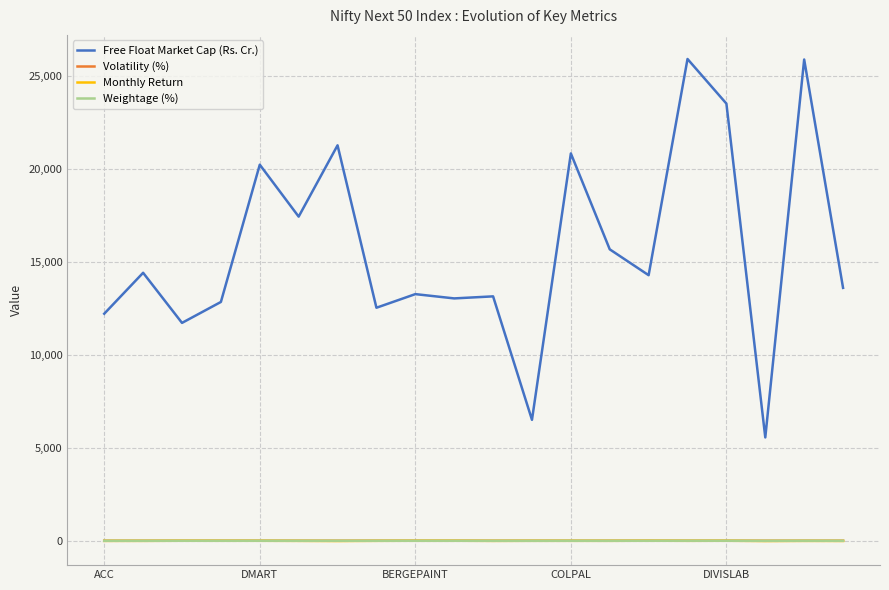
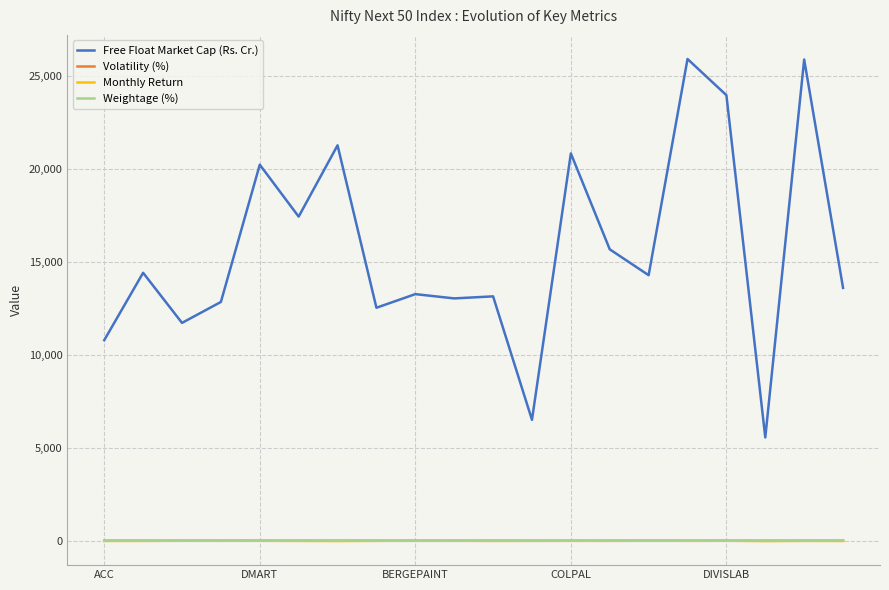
Free Float Market Cap (Rs. Cr.), ACC: 12,200 -> 10,800
Free Float Market Cap (Rs. Cr.), DIVISLAB: 23,500 -> 24,000
